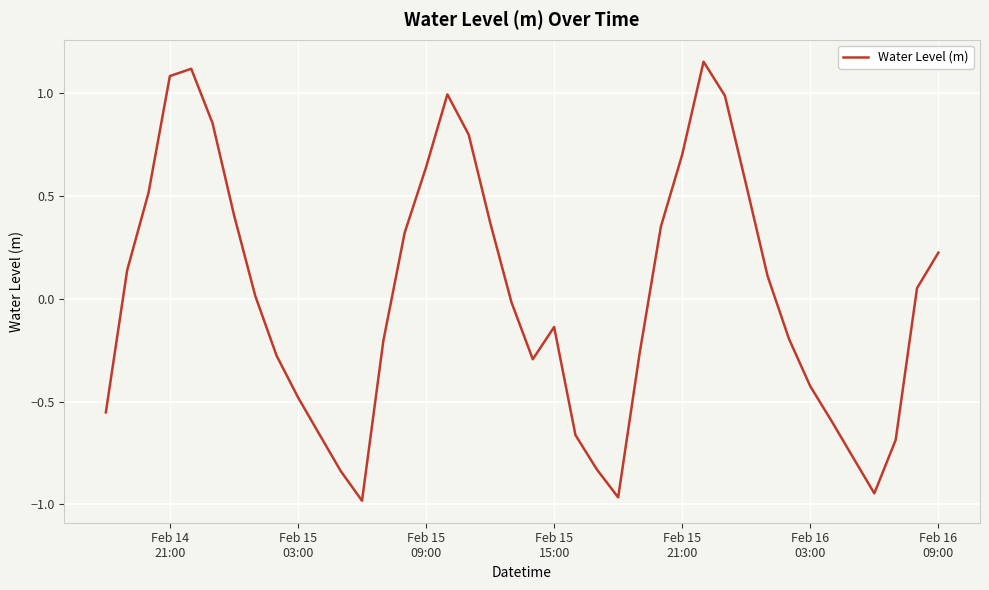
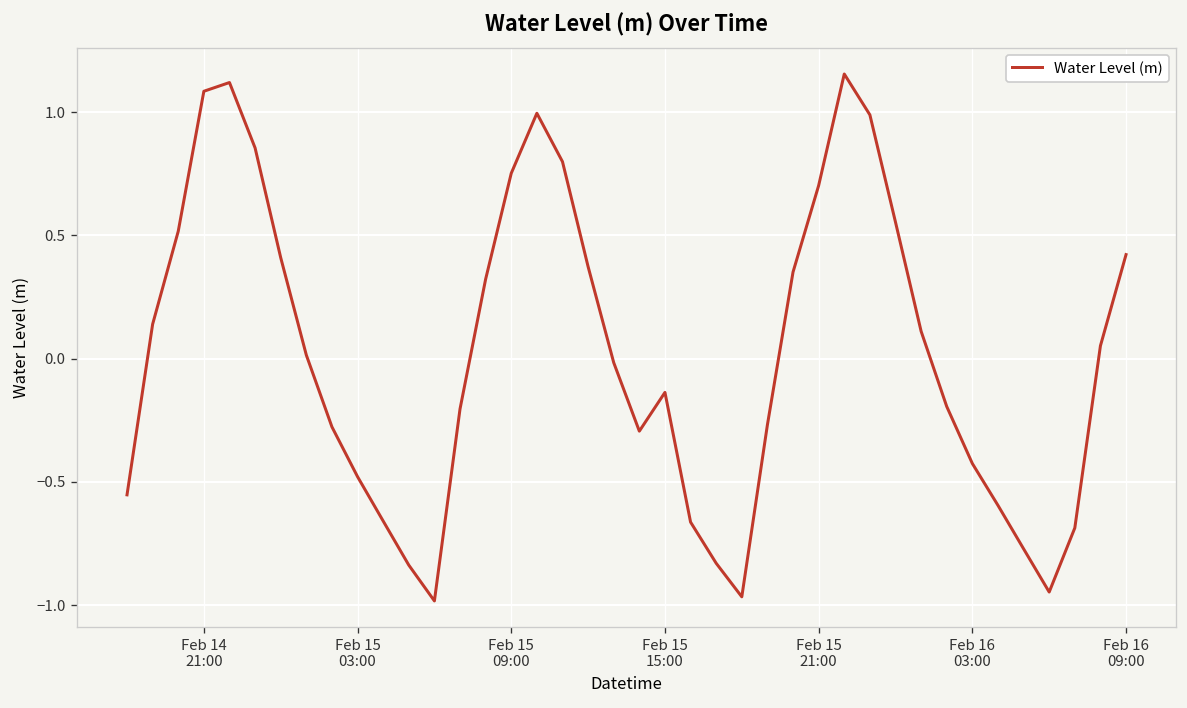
Feb 15 09:00: 0.64 -> 0.75
Feb 16 09:00: 0.23 -> 0.42
